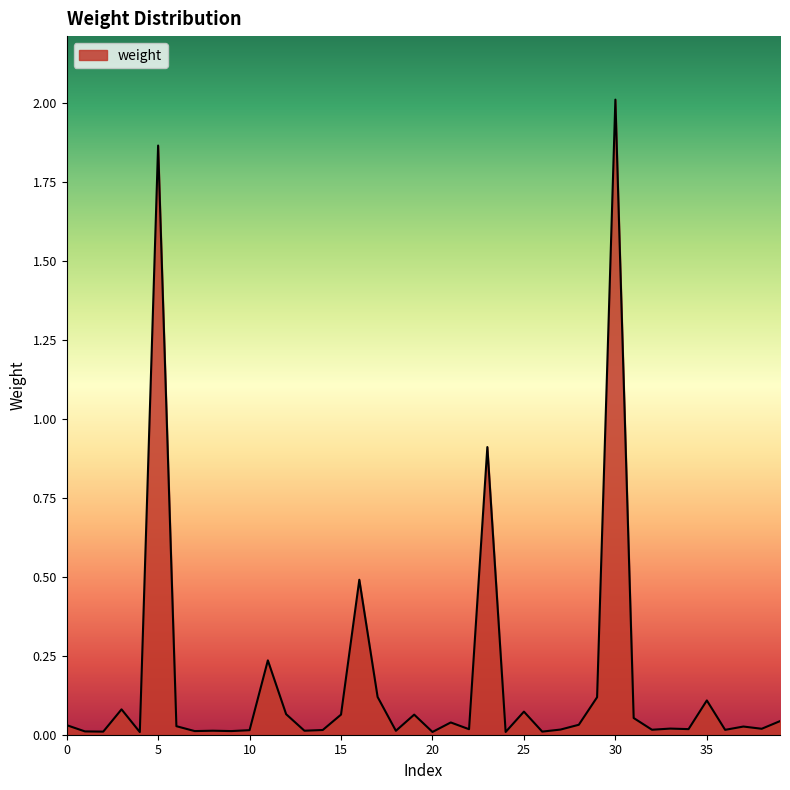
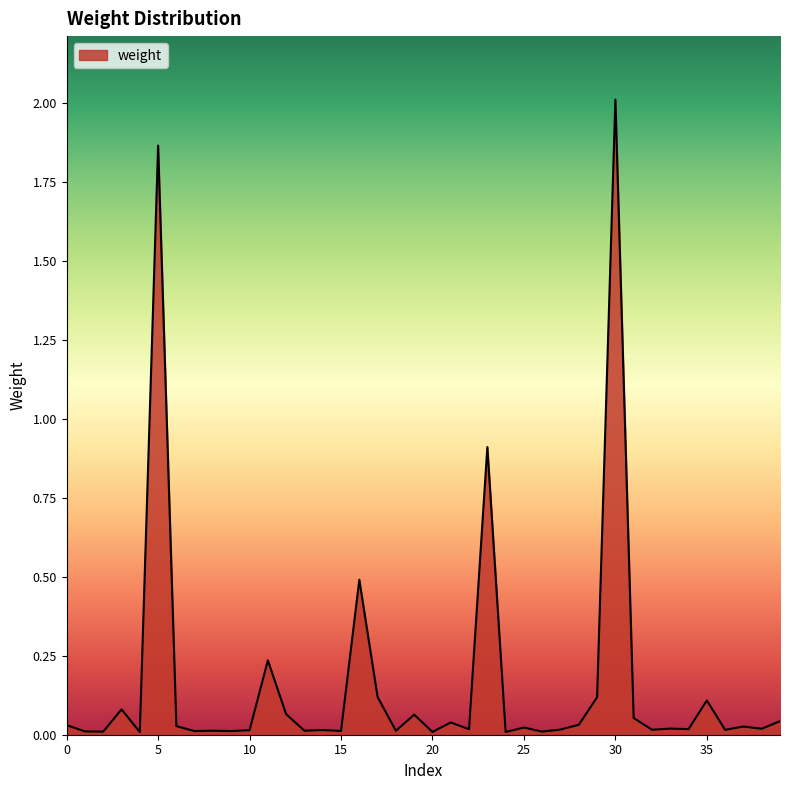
15: 0.06 -> 0.01
25: 0.07 -> 0.02
